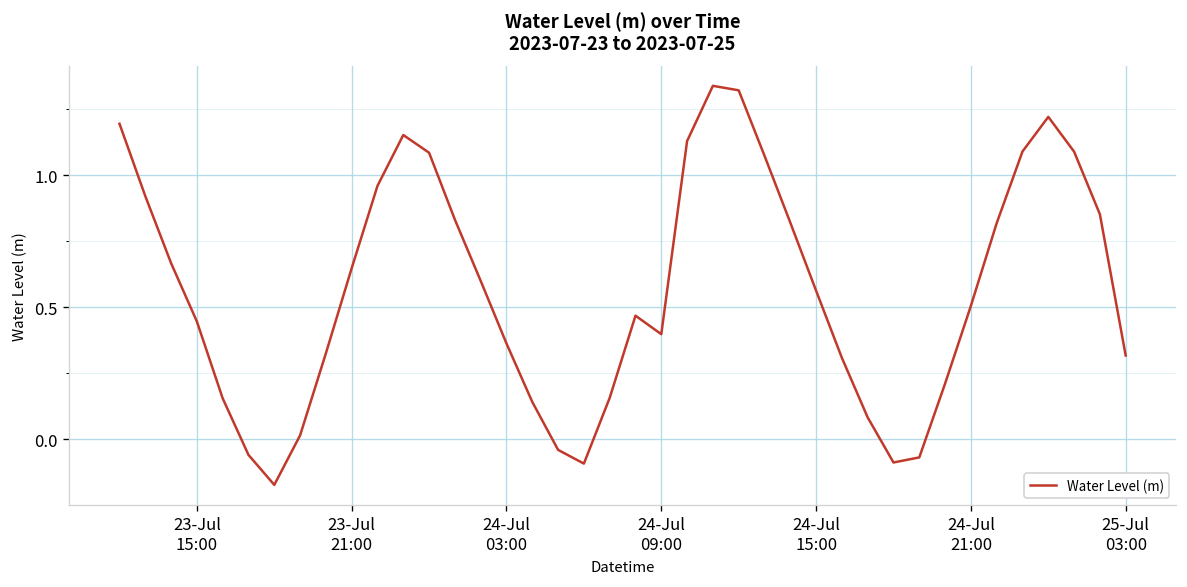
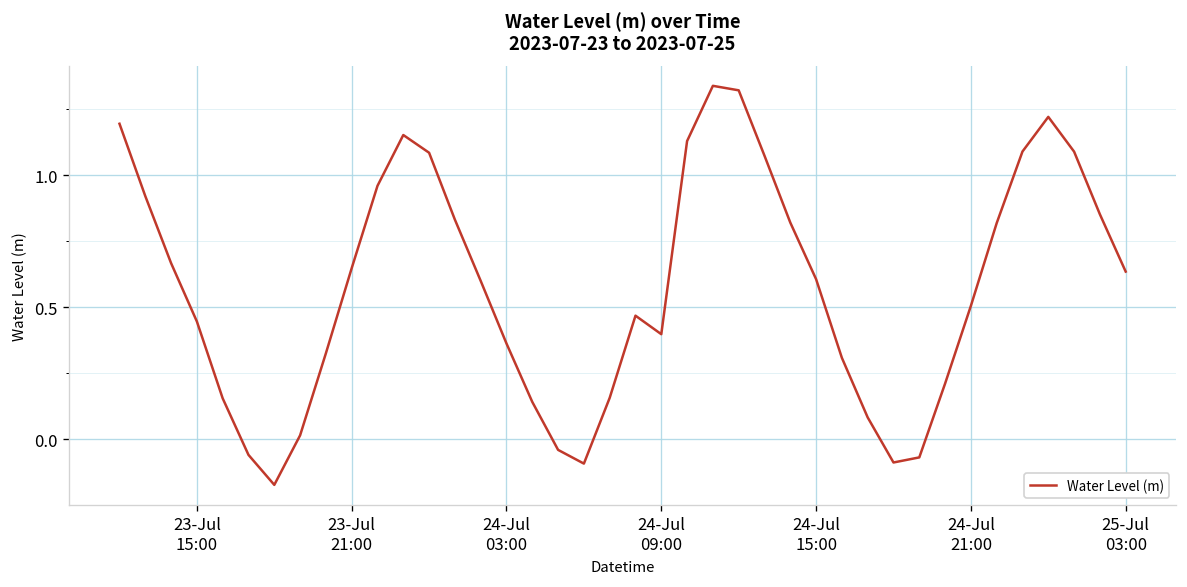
24-Jul 15:00: 0.56 -> 0.61
25-Jul 03:00: 0.32 -> 0.64
